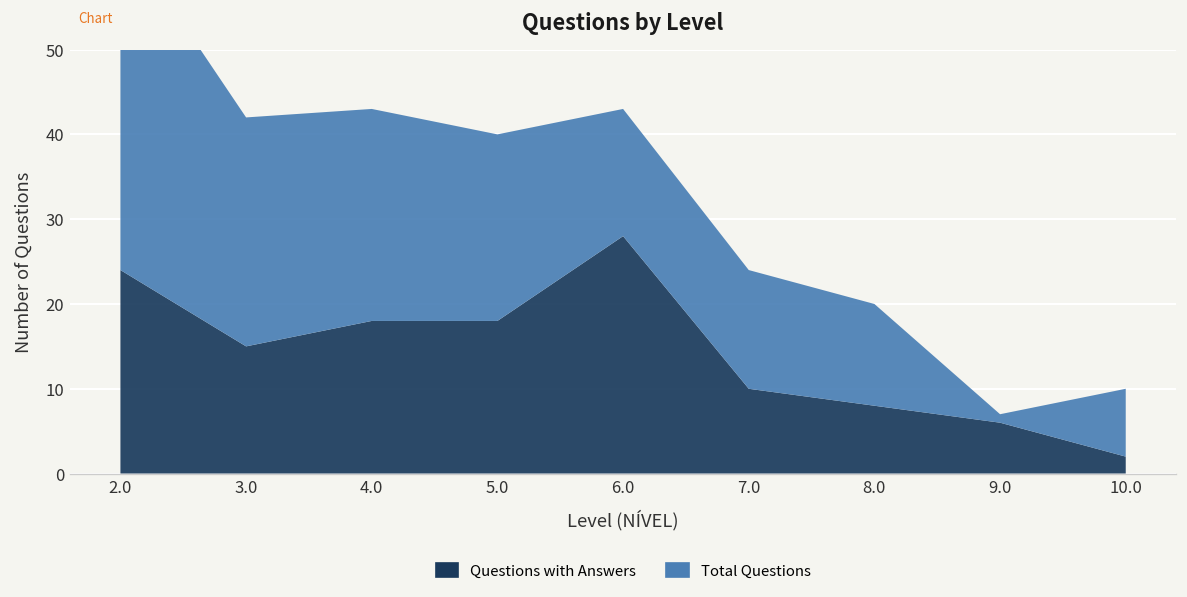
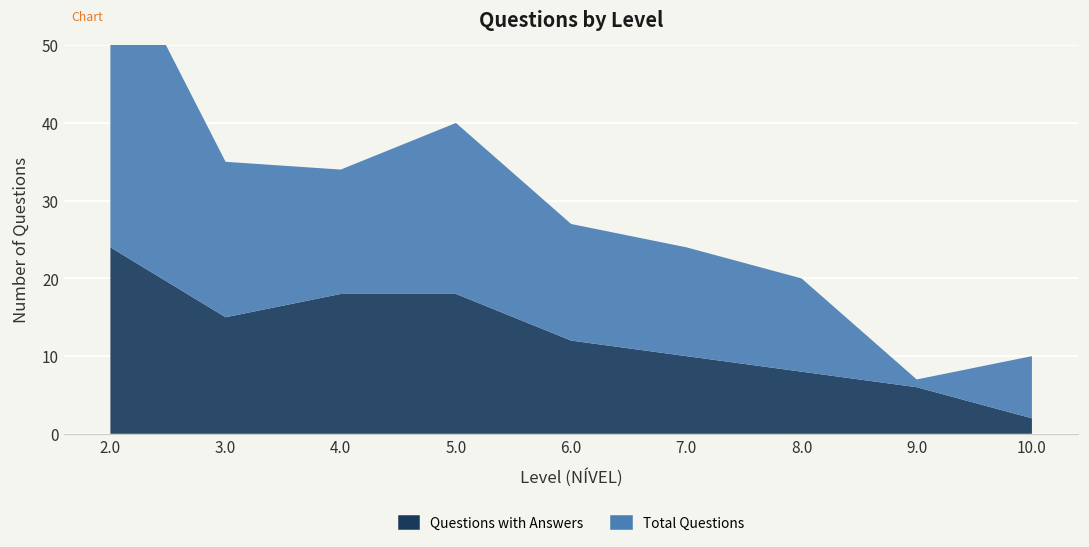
Total Questions, 3.0: 27 -> 20
Total Questions, 4.0: 25 -> 16
Questions with Answers, 6.0: 28 -> 12
